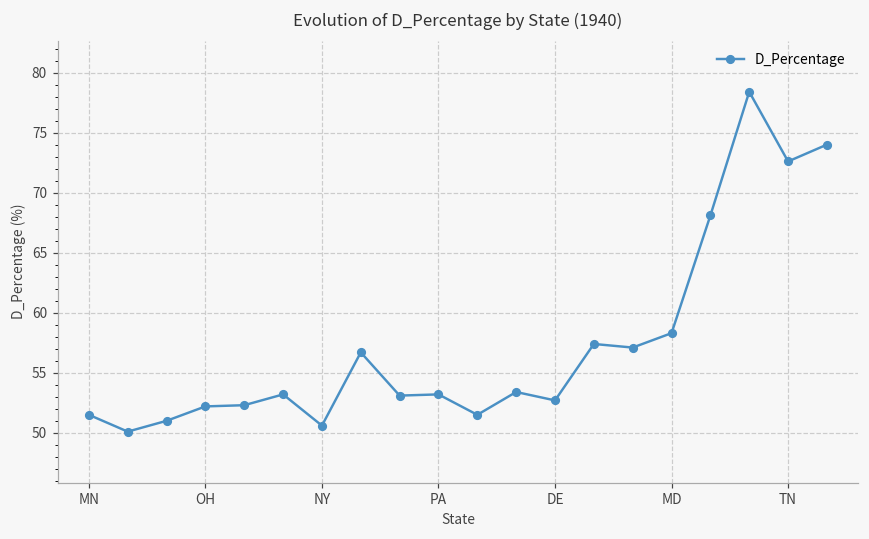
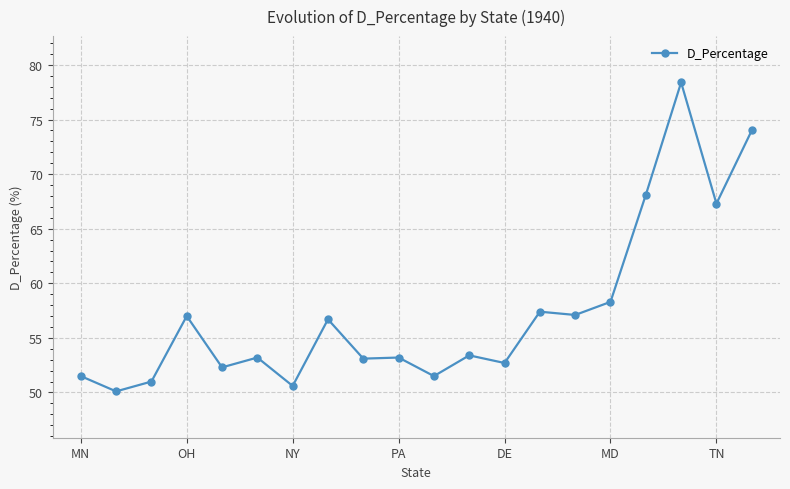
OH: 52.2 -> 57.0
TN: 72.6 -> 67.3
